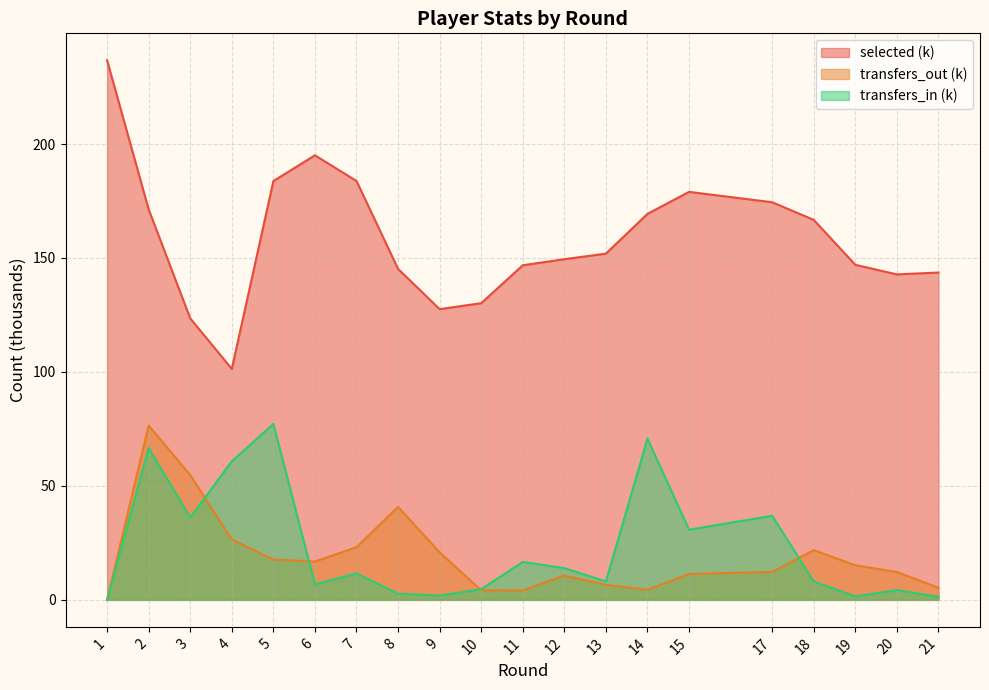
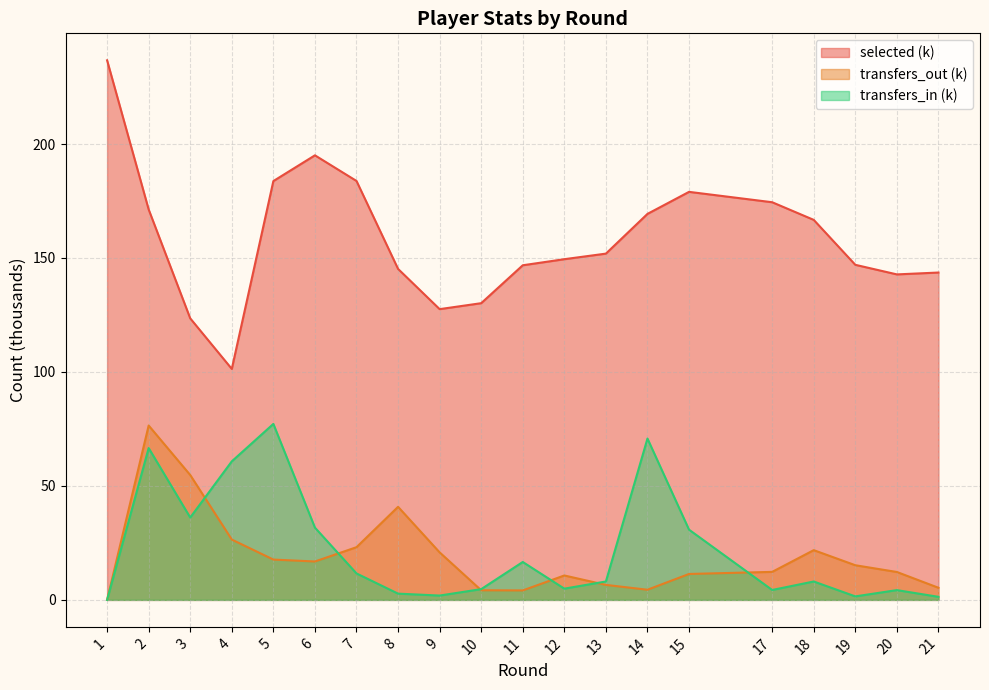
transfers_in (k), 6: 7 -> 32
transfers_in (k), 12: 14 -> 5
transfers_in (k), 17: 37 -> 4
